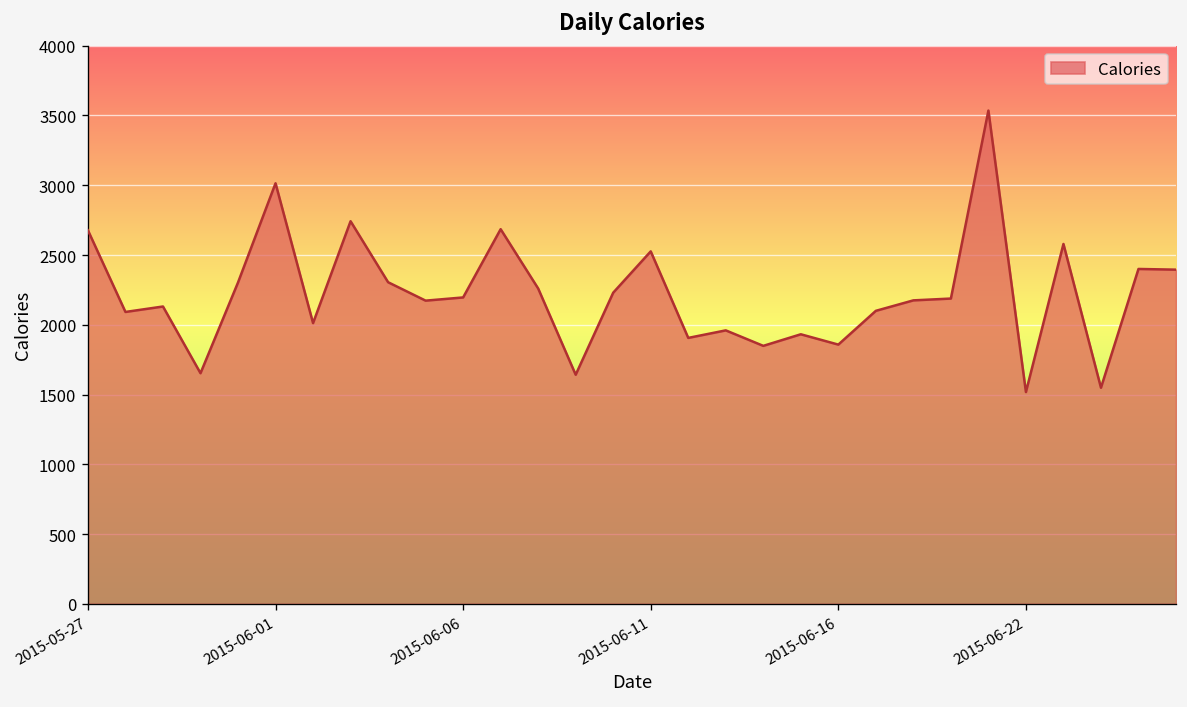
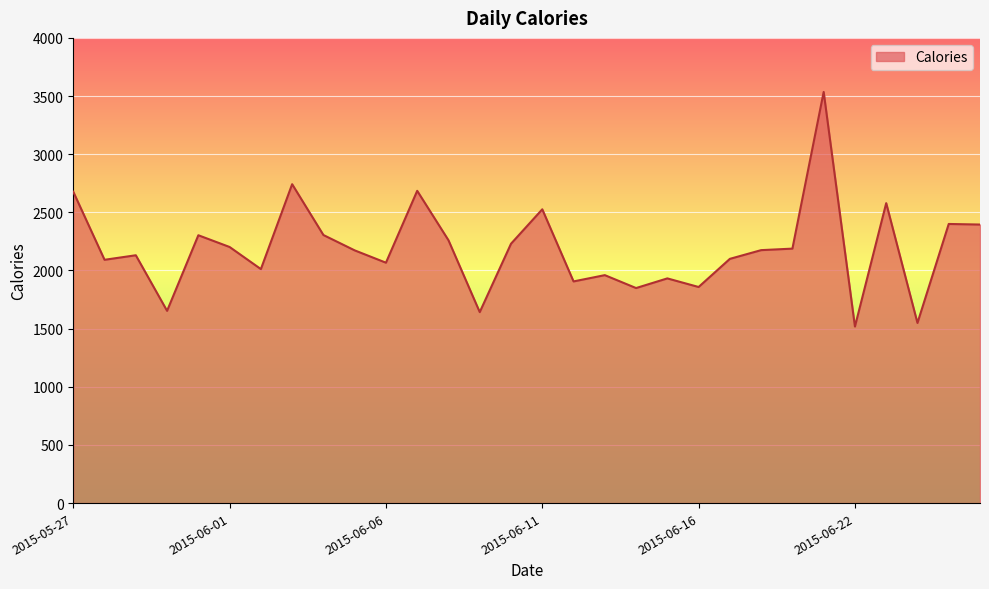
2015-06-01: 3010 -> 2200
2015-06-06: 2200 -> 2070
